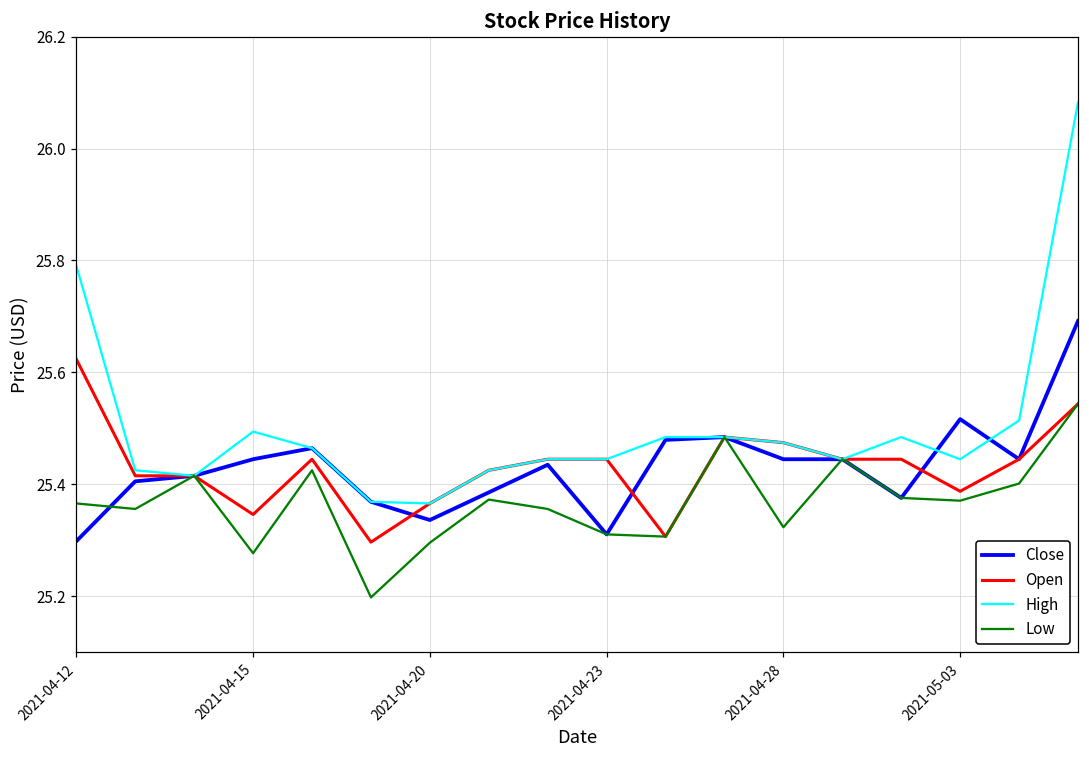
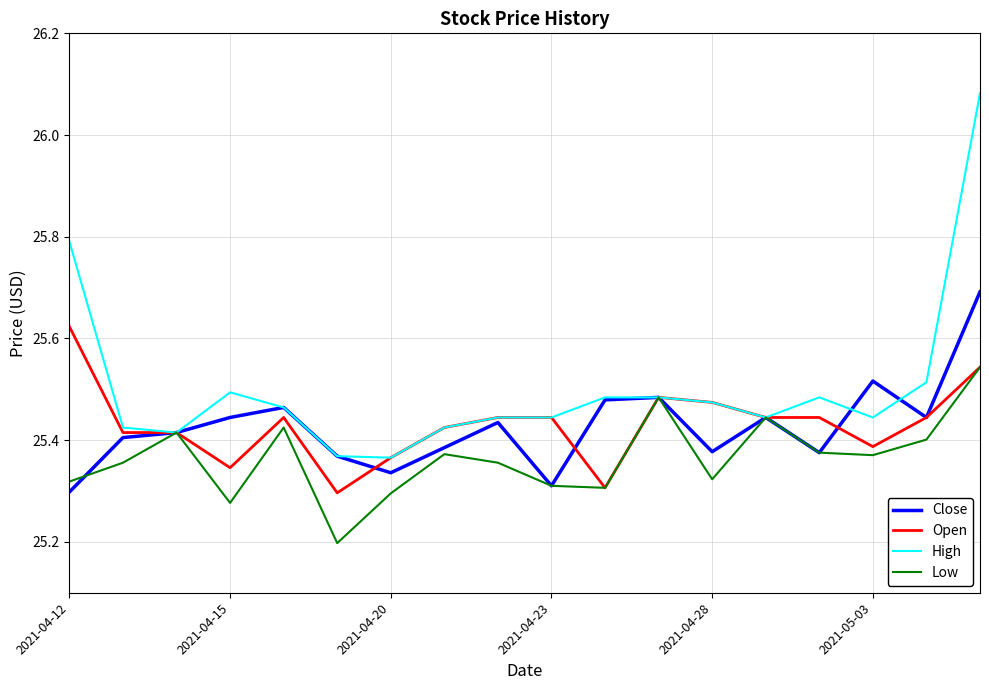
Low, 2021-04-12: 25.37 -> 25.32
Close, 2021-04-28: 25.44 -> 25.38
